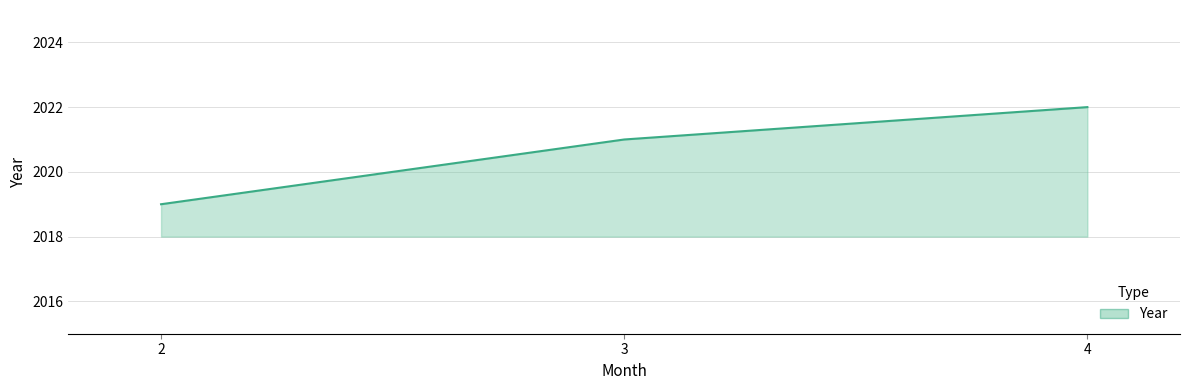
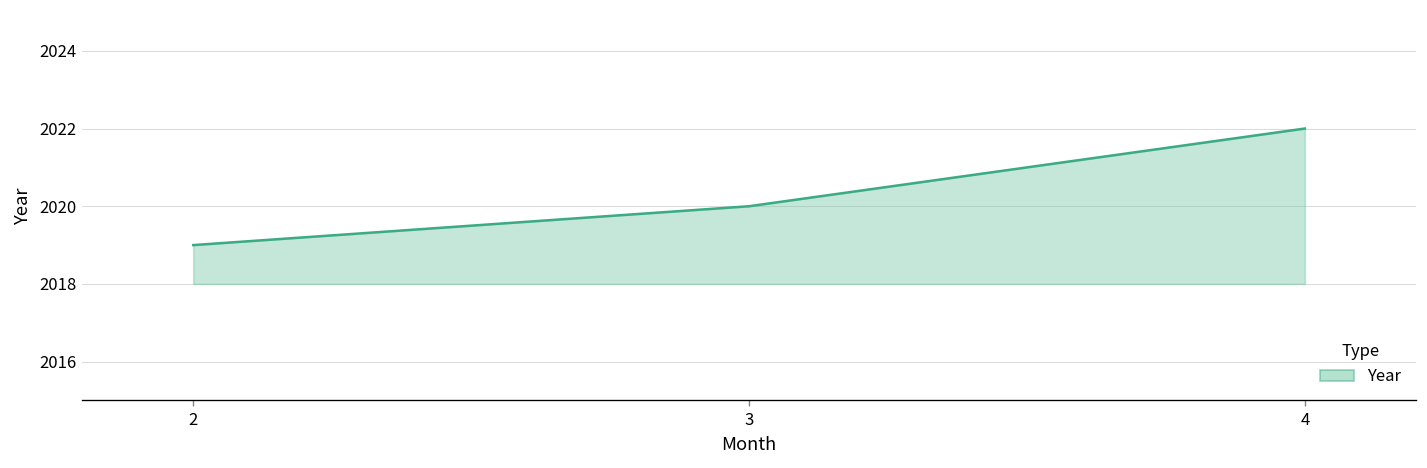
3: 2021 -> 2020
